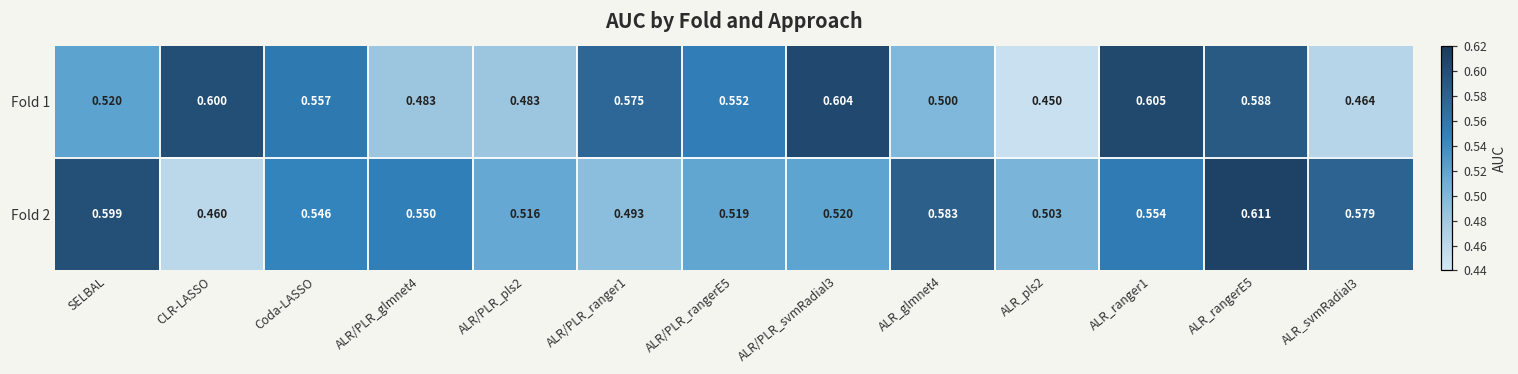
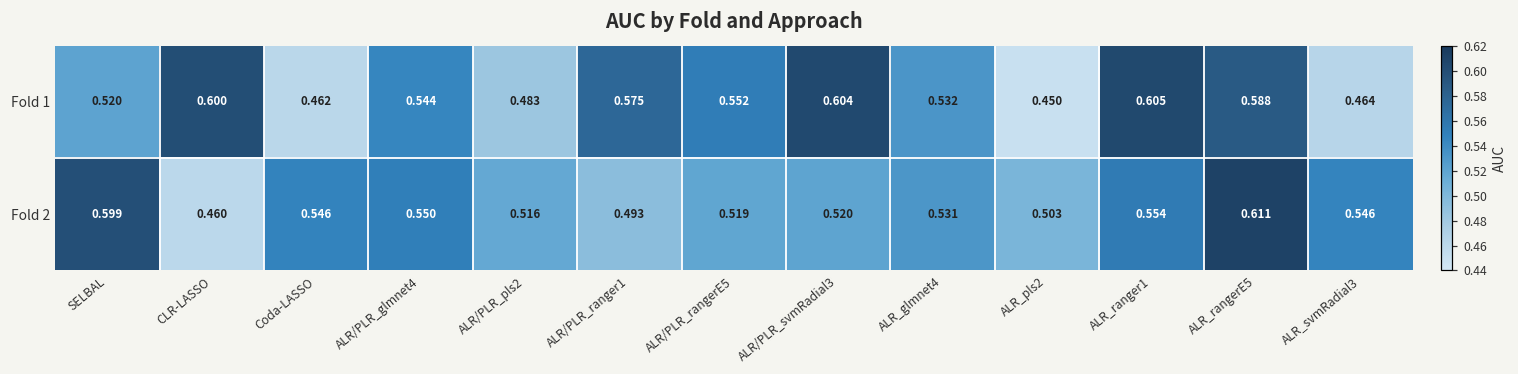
Fold 1, Coda-LASSO: 0.557 -> 0.462
Fold 1, ALR/PLR_glmnet4: 0.483 -> 0.544
Fold 1, ALR_glmnet4: 0.500 -> 0.532
Fold 2, ALR_glmnet4: 0.583 -> 0.531
Fold 2, ALR_svmRadial3: 0.579 -> 0.546
